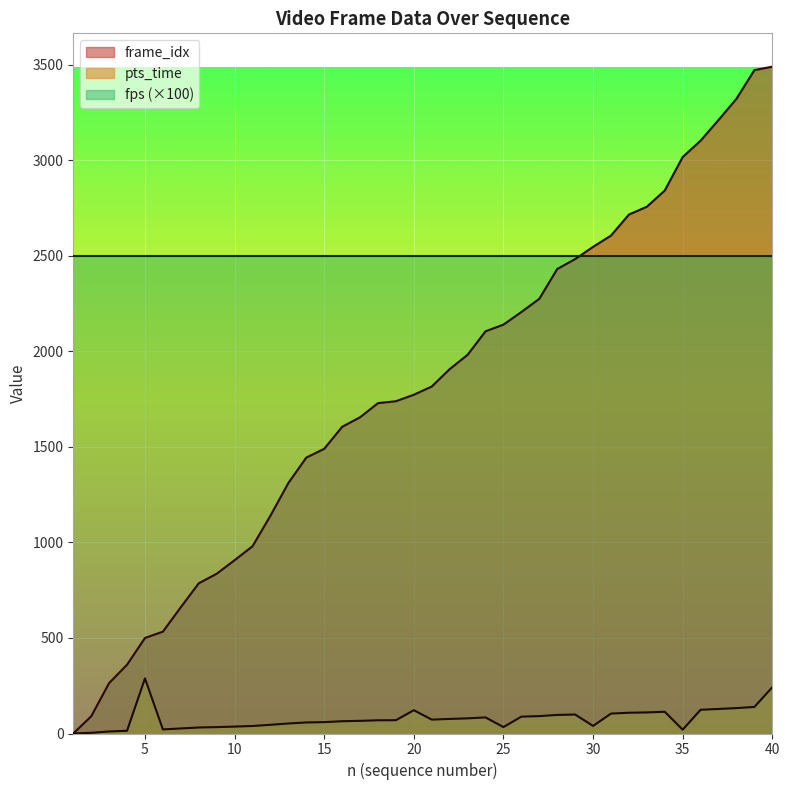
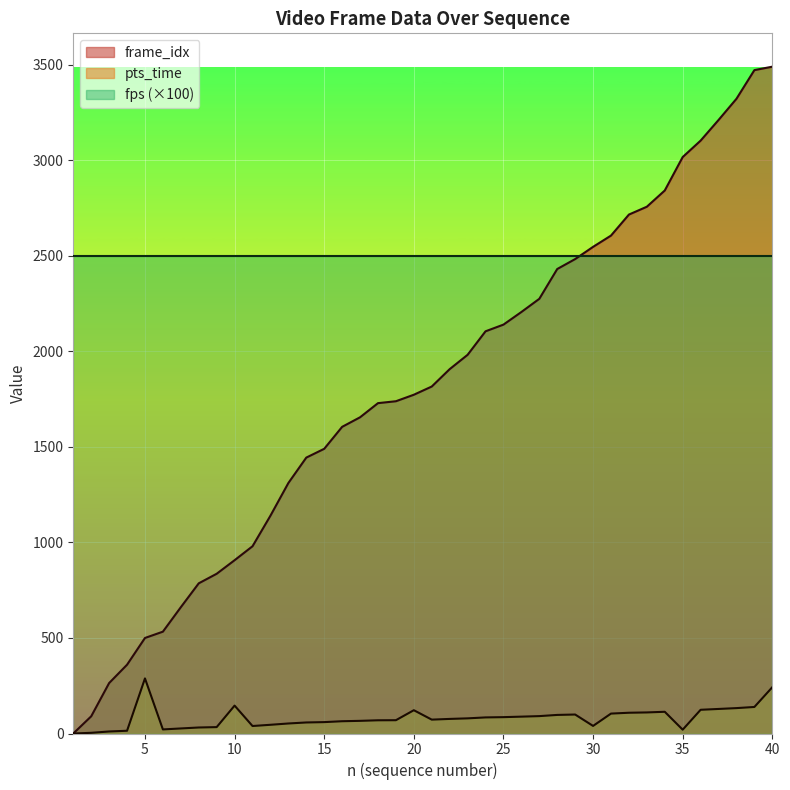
pts_time, 10: 40 -> 150
pts_time, 25: 30 -> 90
